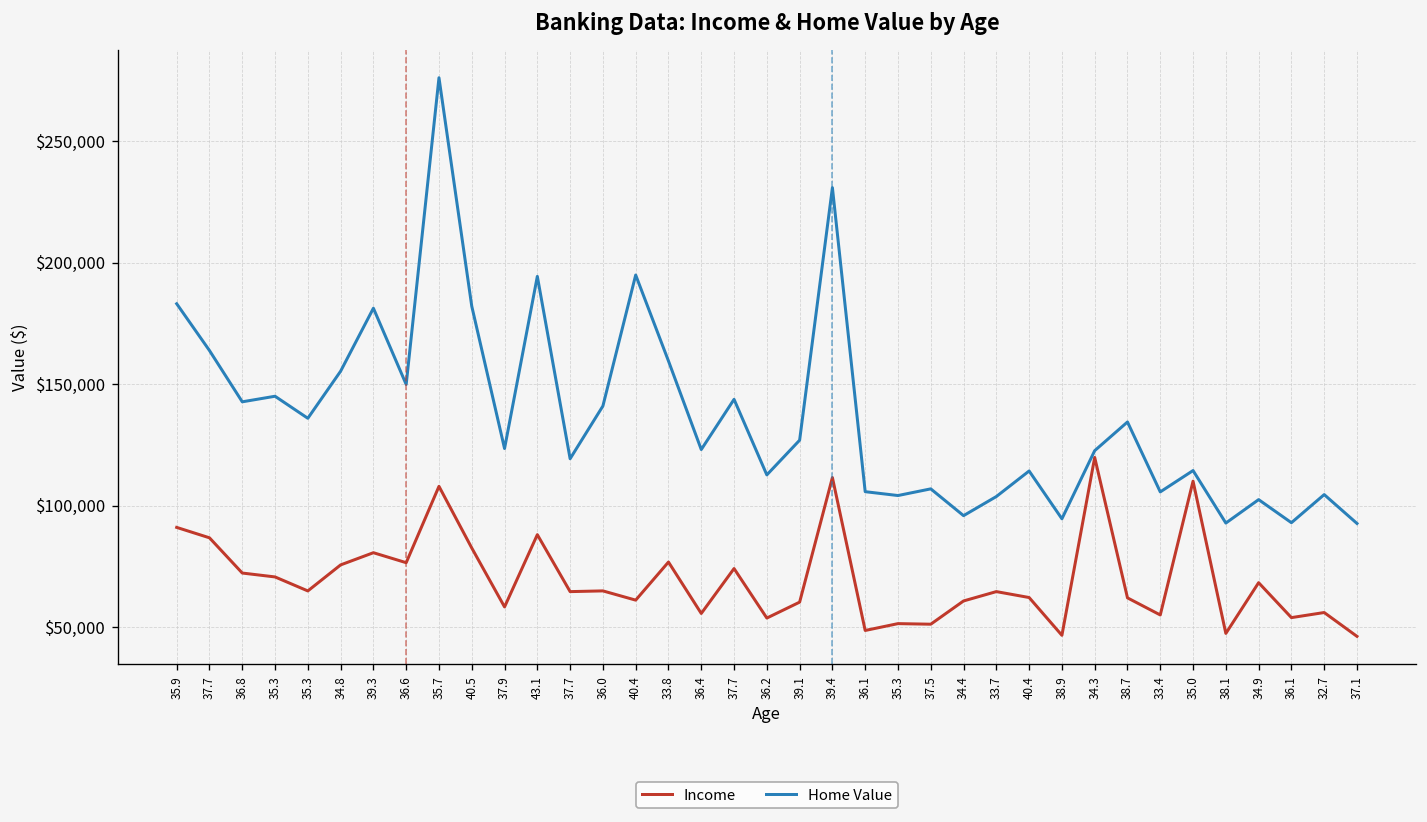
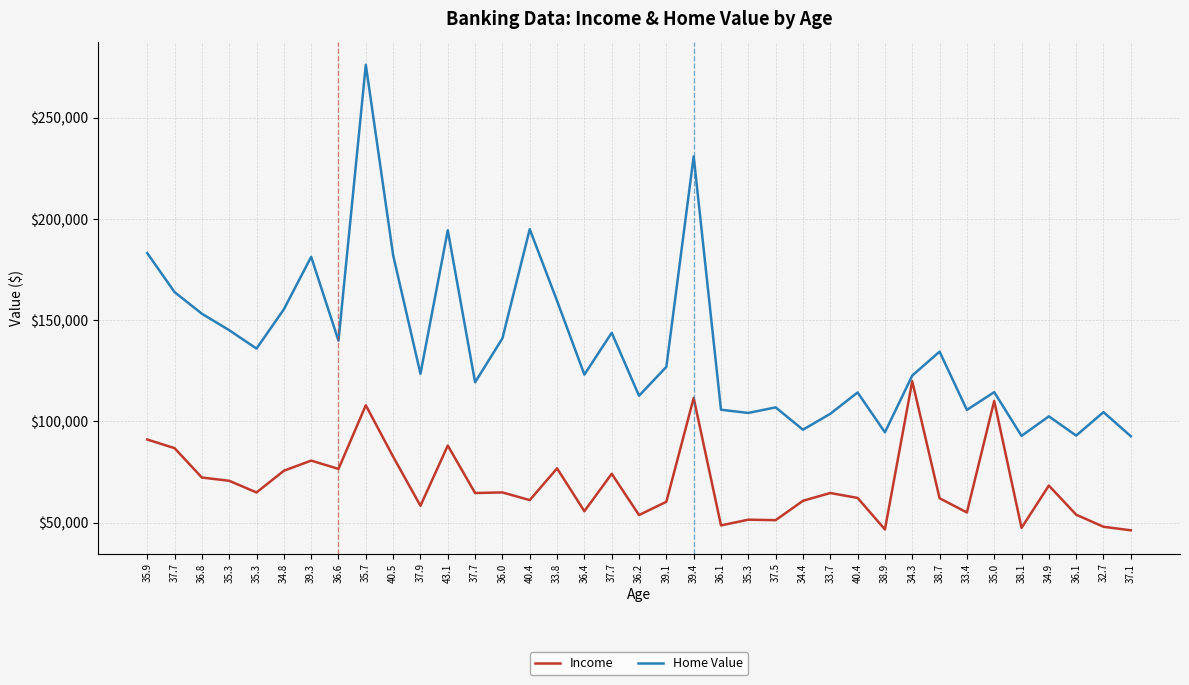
Home Value, 36.8: $143,000 -> $153,000
Home Value, 36.6: $150,000 -> $140,000
Income, 32.7: $56,000 -> $48,000
